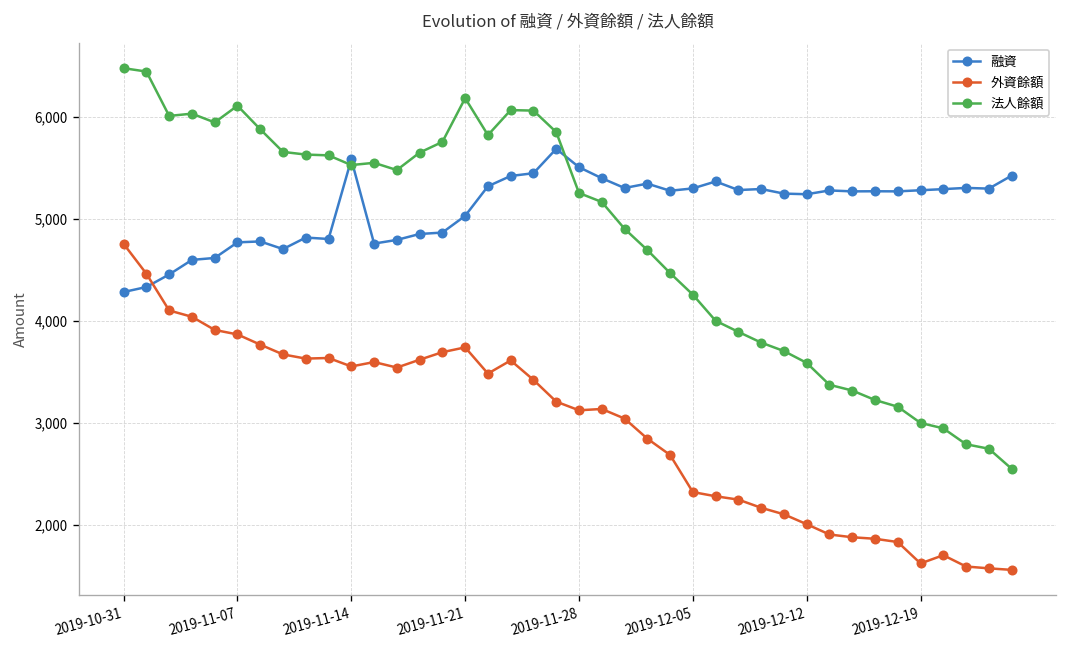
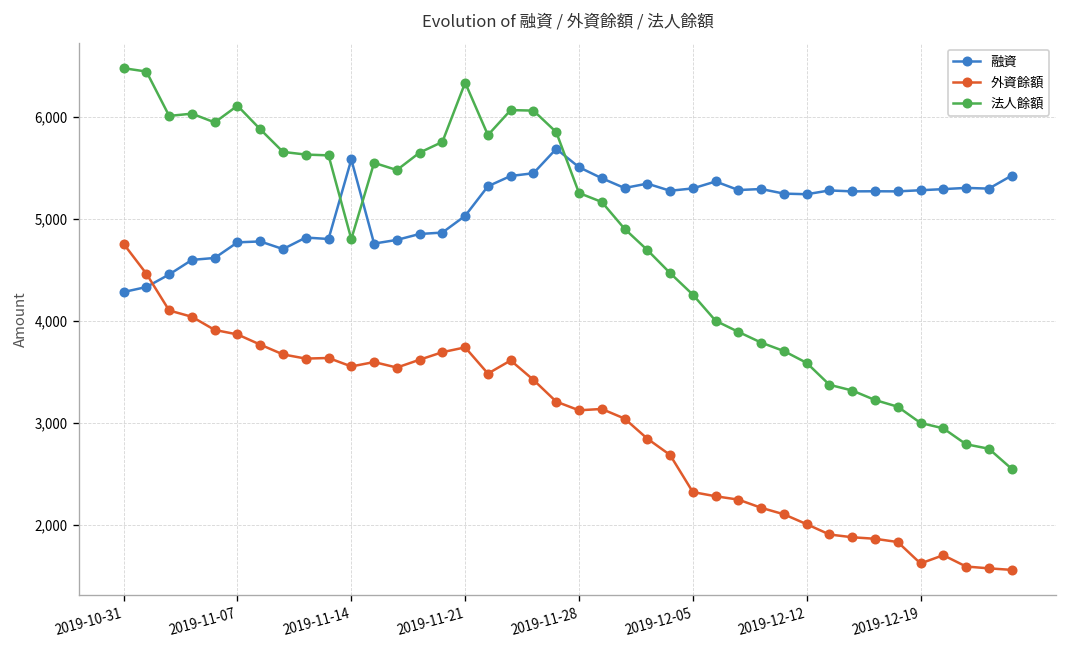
法人餘額, 2019-11-14: 5,500 -> 4,800
法人餘額, 2019-11-21: 6,200 -> 6,300
